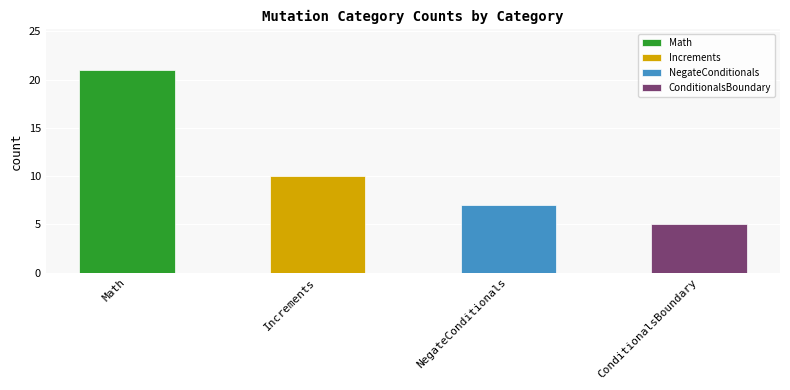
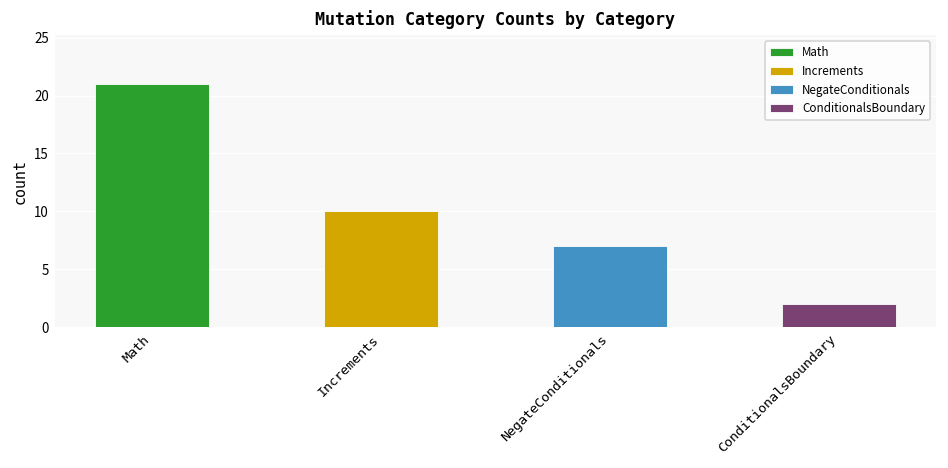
ConditionalsBoundary: 5 -> 2
